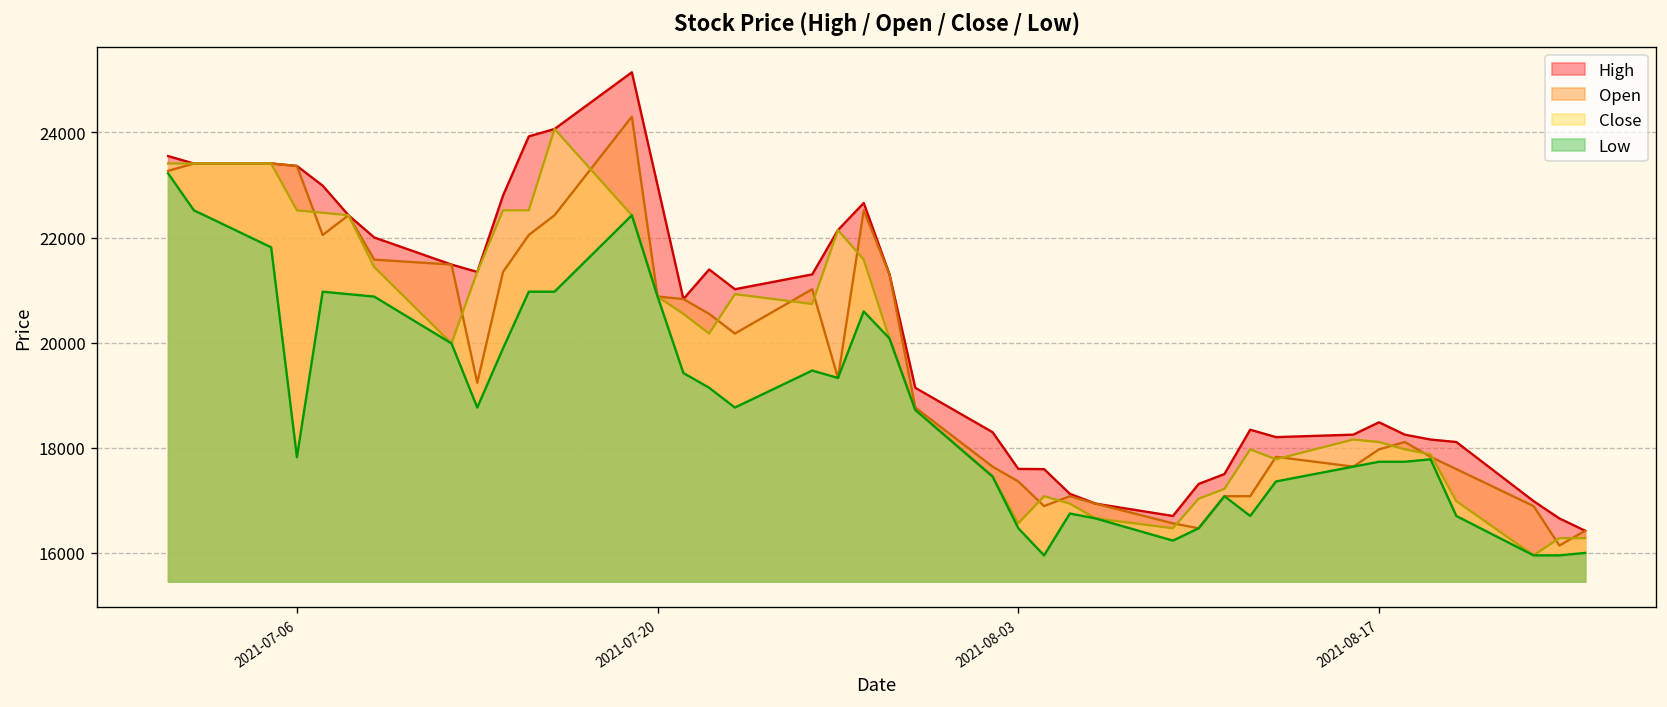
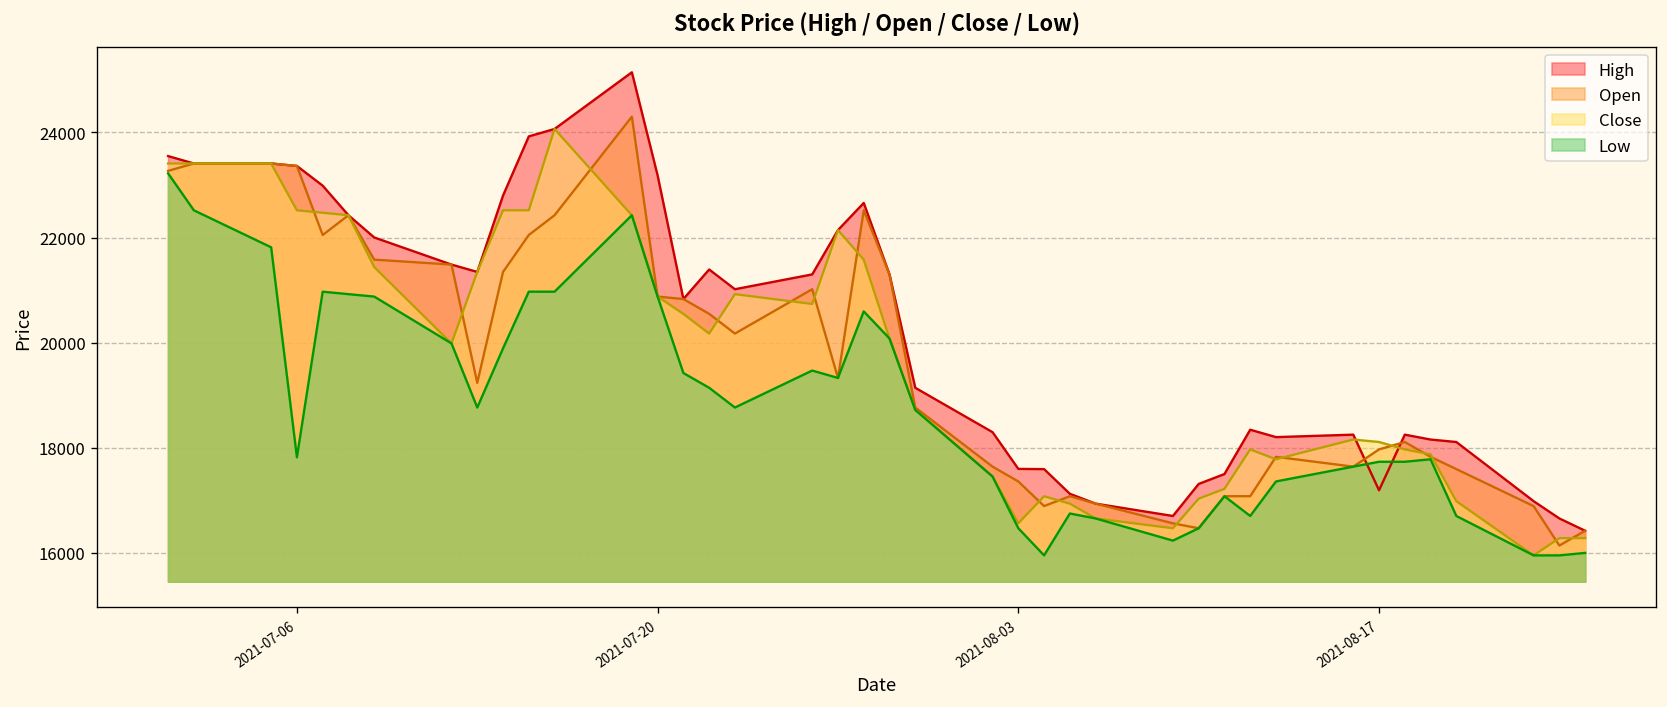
High, 2021-07-20: 23000 -> 23200
High, 2021-08-17: 18500 -> 17200
